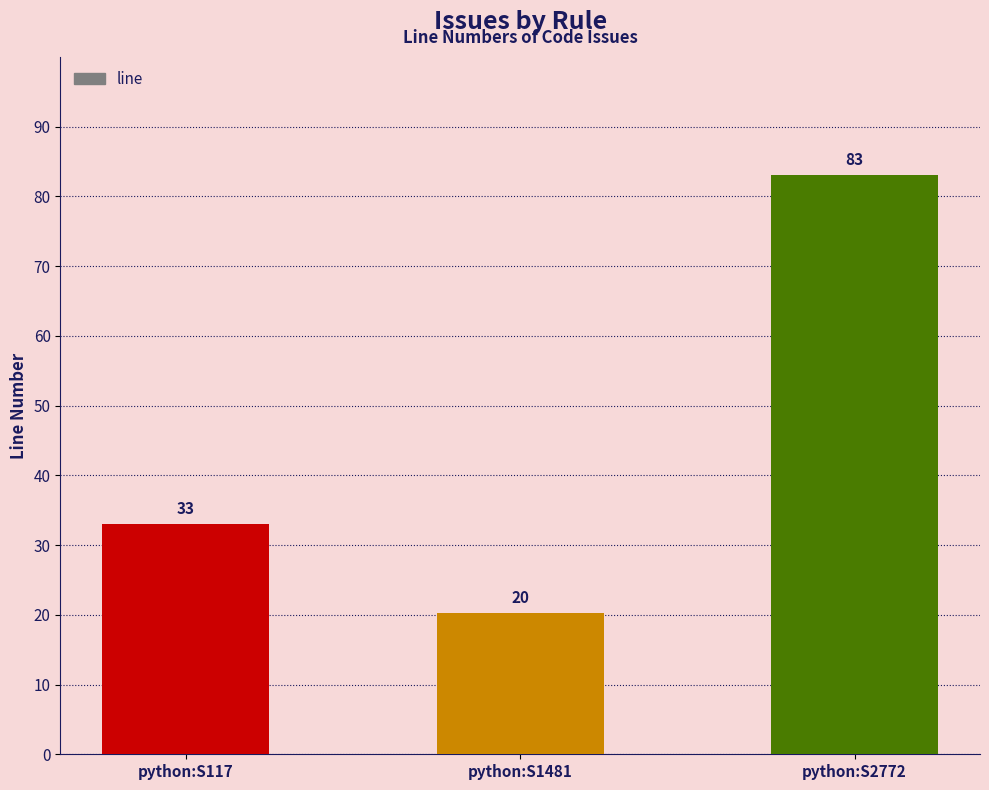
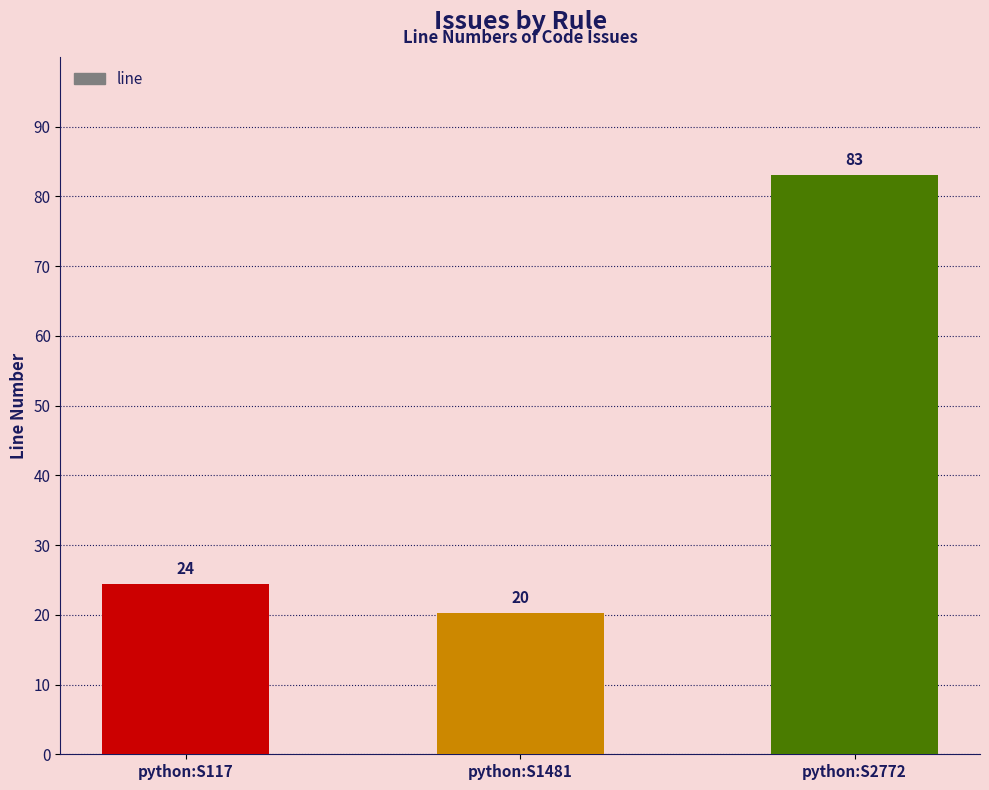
python:S117: 33 -> 24
